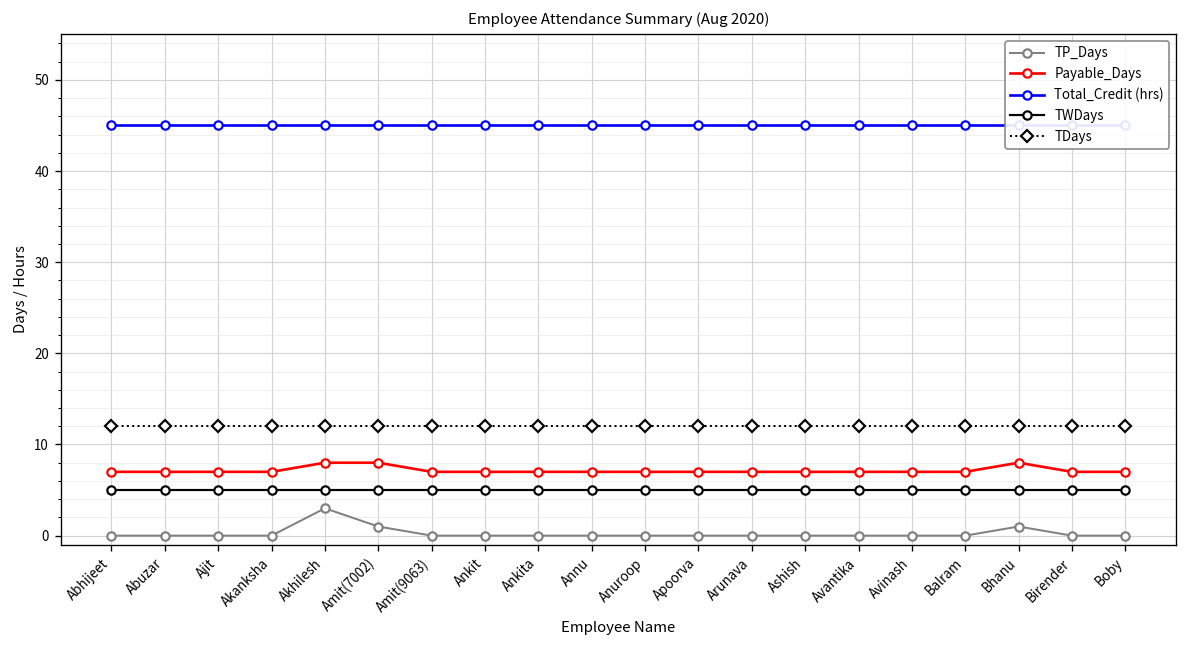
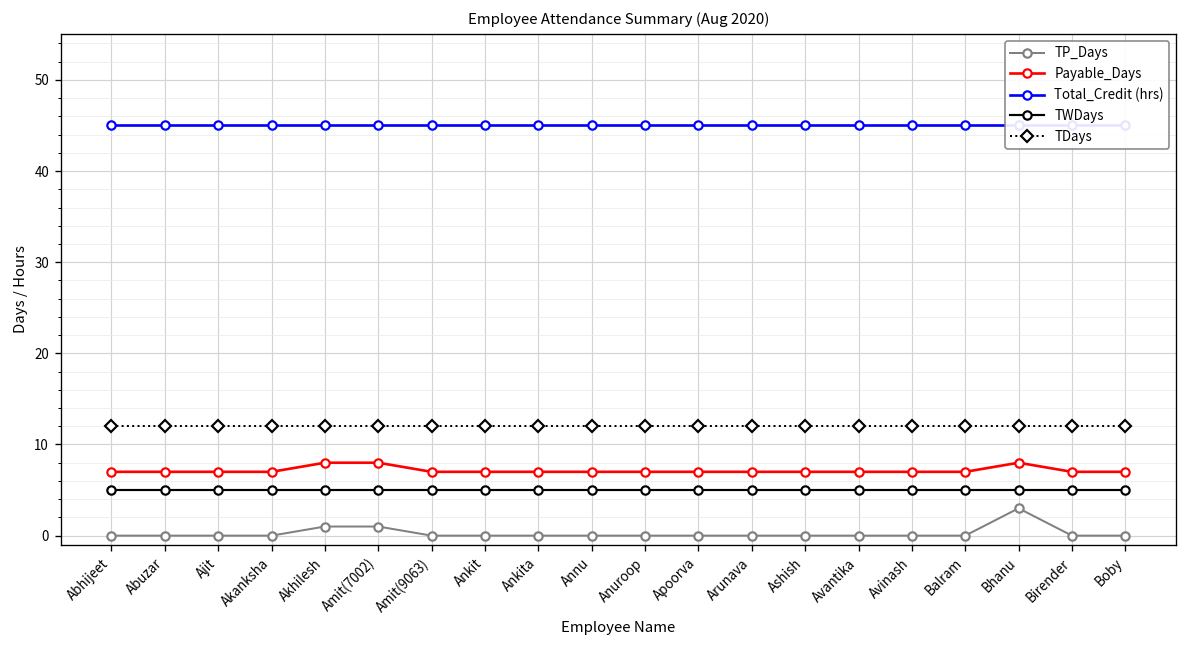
TP_Days, Akhilesh: 3 -> 1
TP_Days, Bhanu: 1 -> 3
